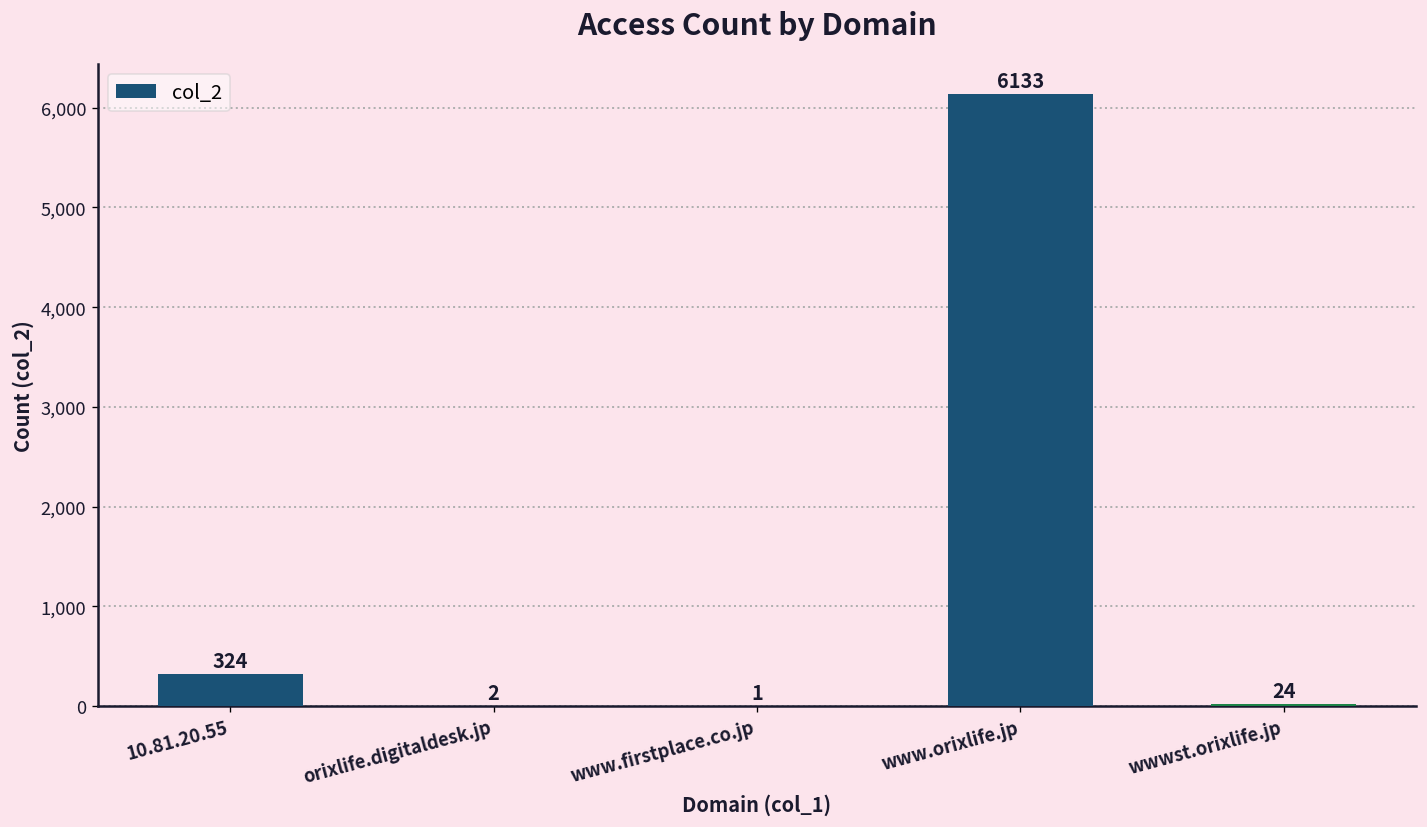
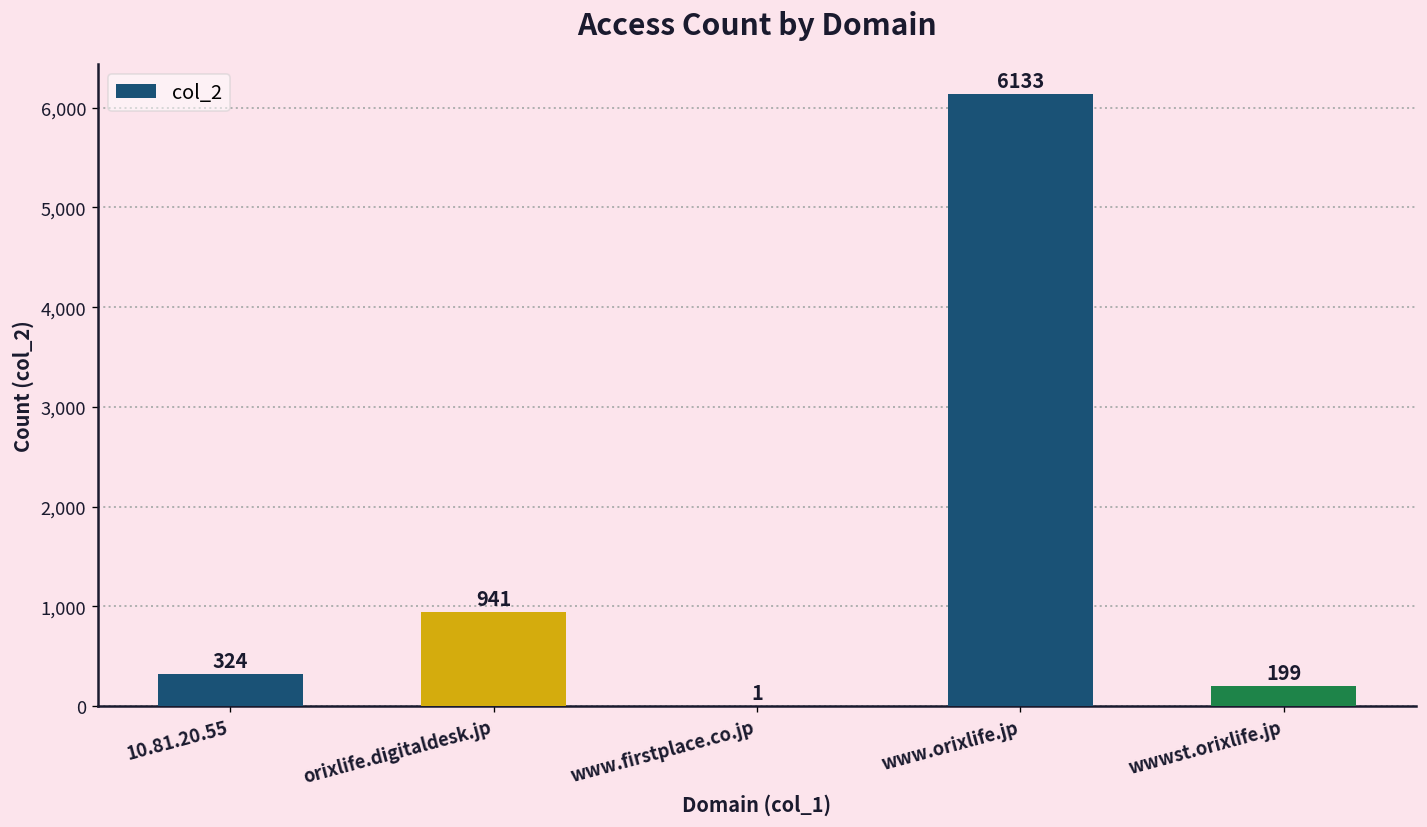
orixlife.digitaldesk.jp: 2 -> 941
wwwst.orixlife.jp: 24 -> 199
